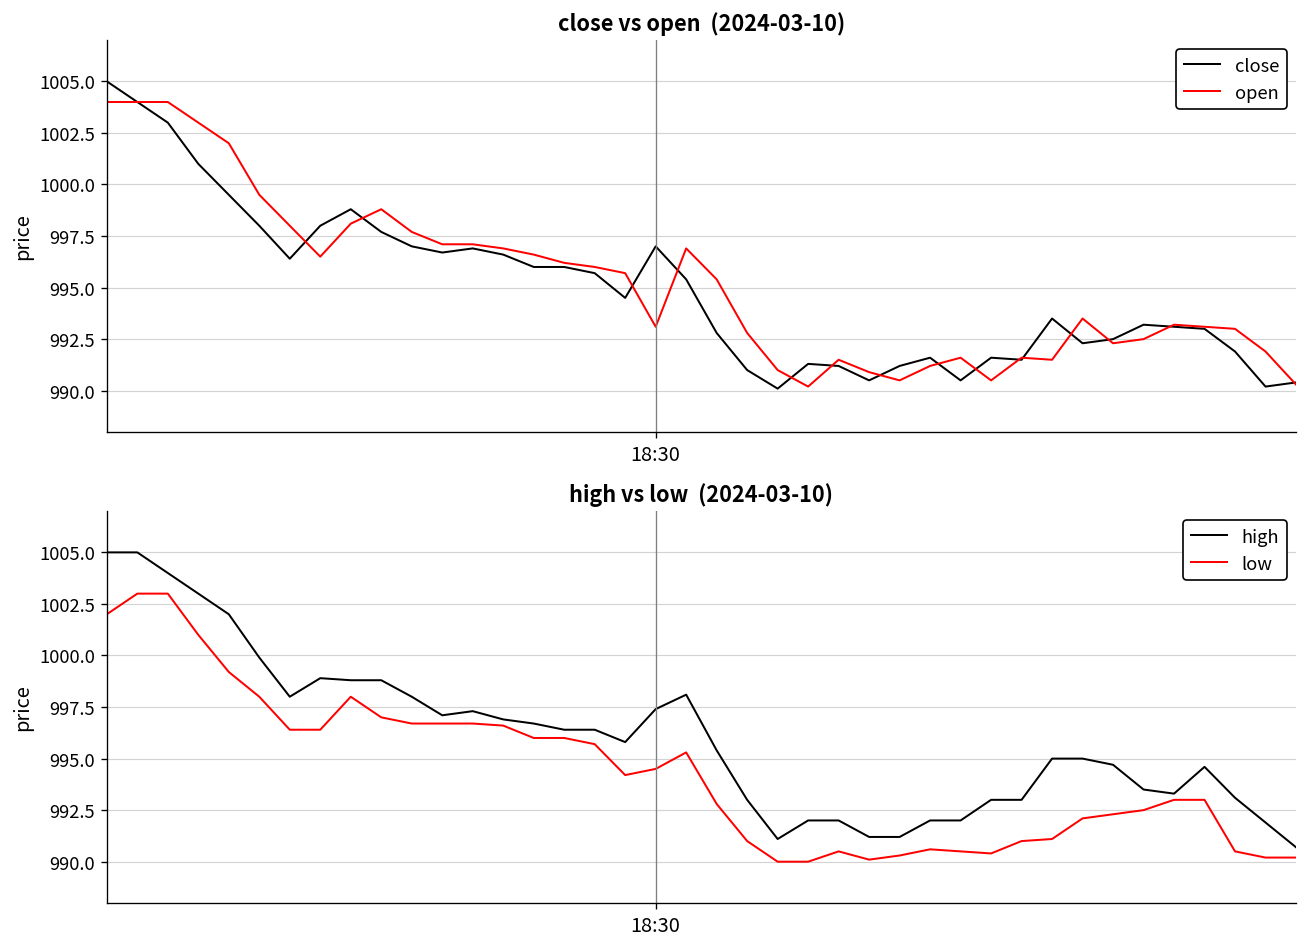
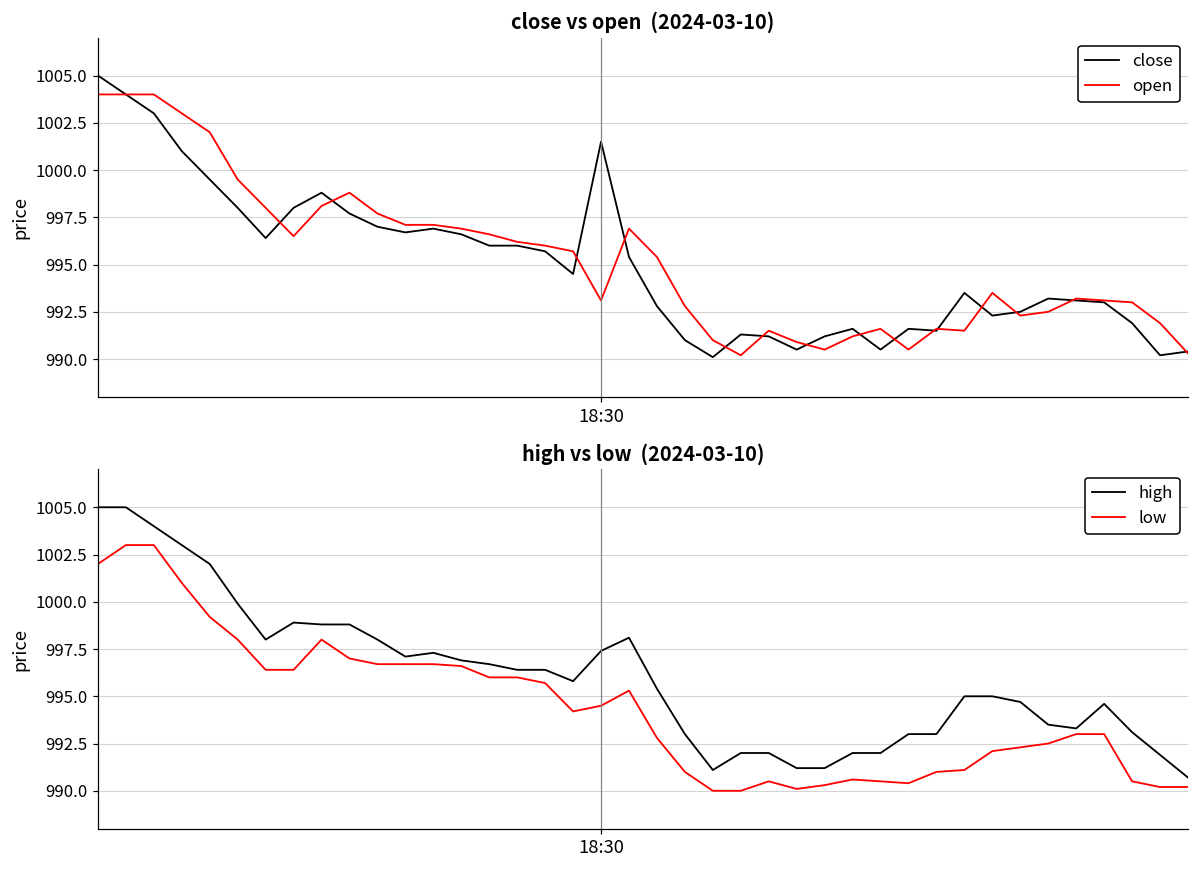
close vs open (2024-03-10), close, 18:30: 997.0 -> 1001.5
